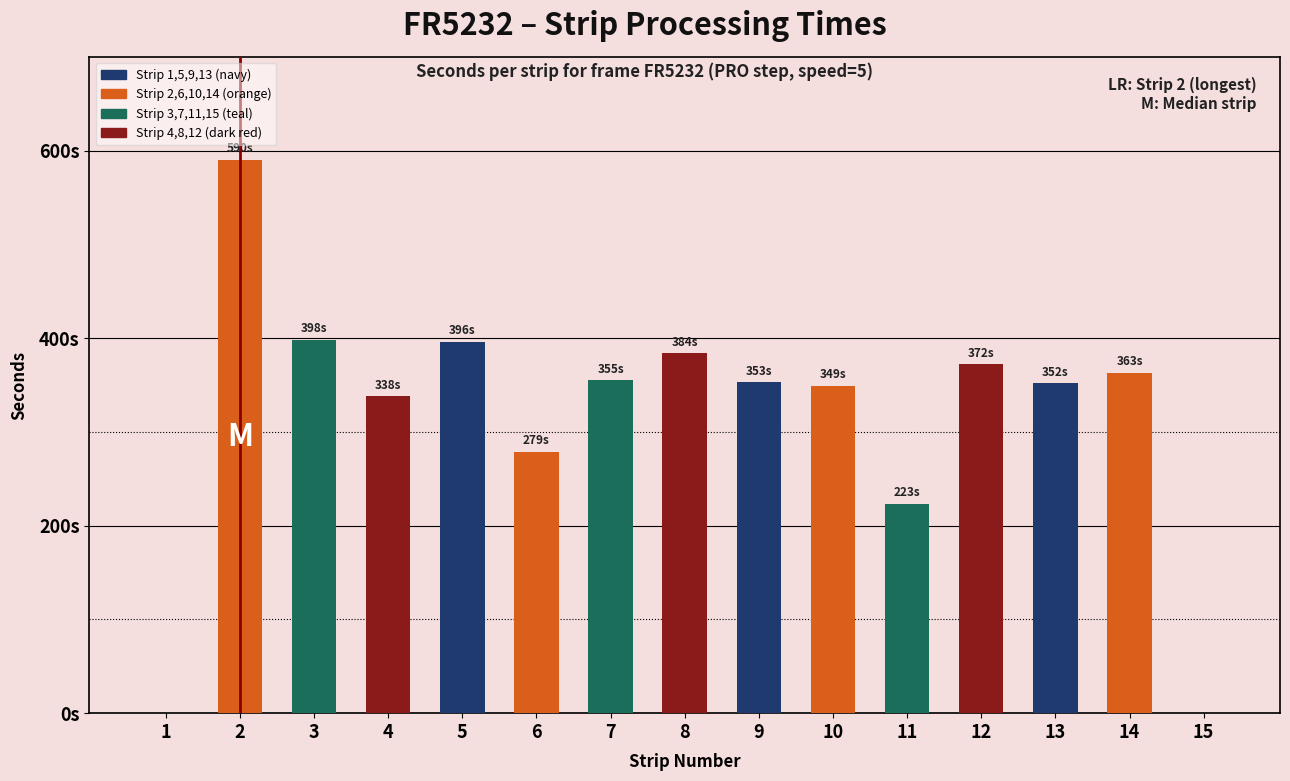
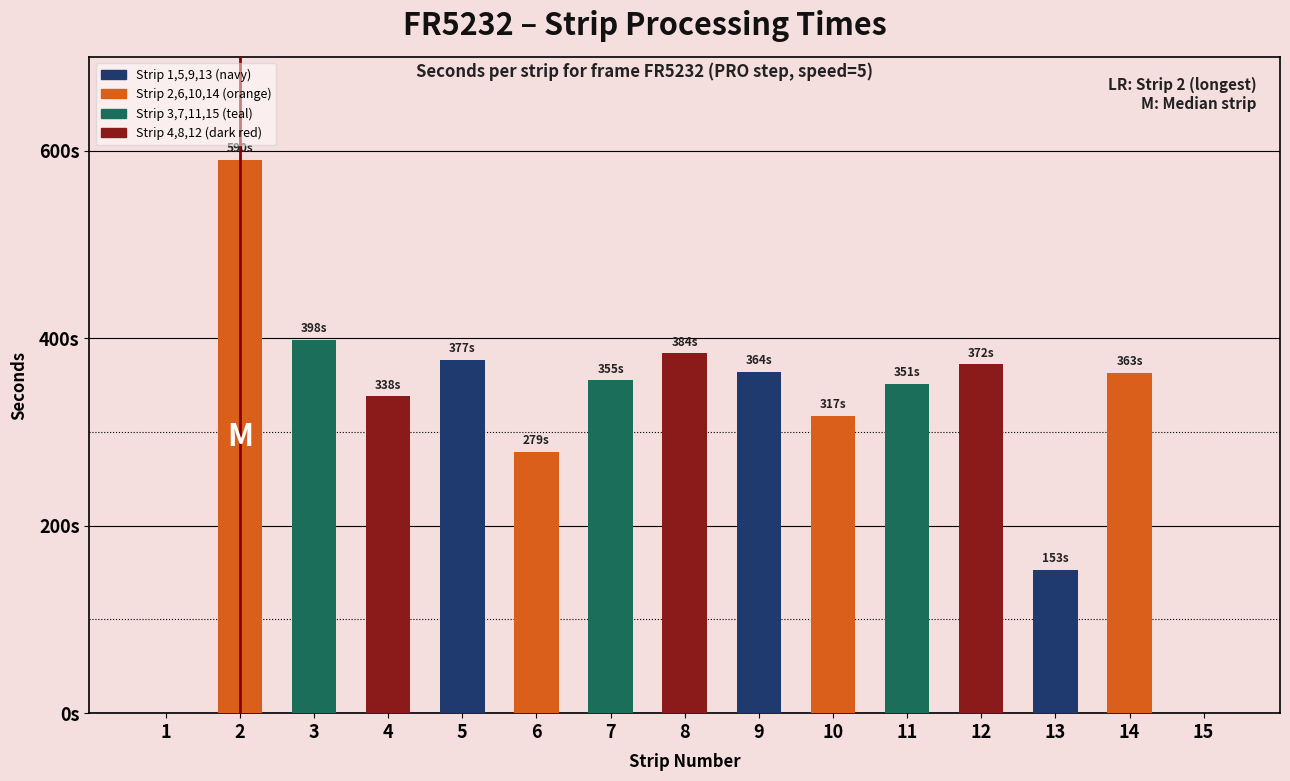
5: 396s -> 377s
9: 353s -> 364s
10: 349s -> 317s
11: 223s -> 351s
13: 352s -> 153s
